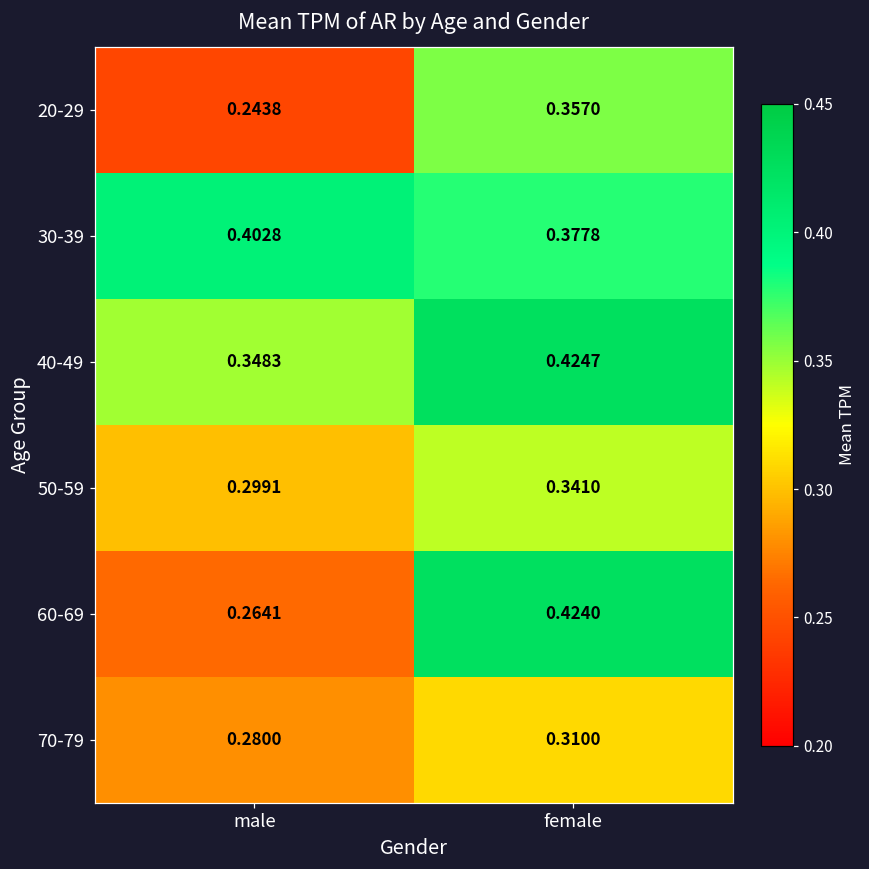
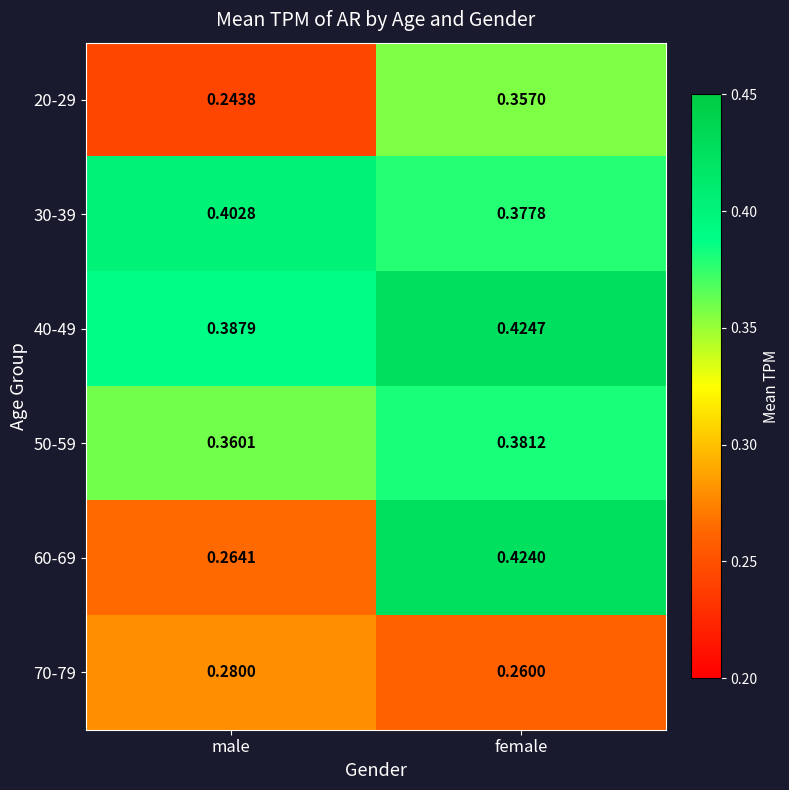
40-49, male: 0.3483 -> 0.3879
50-59, male: 0.2991 -> 0.3601
50-59, female: 0.3410 -> 0.3812
70-79, female: 0.3100 -> 0.2600
